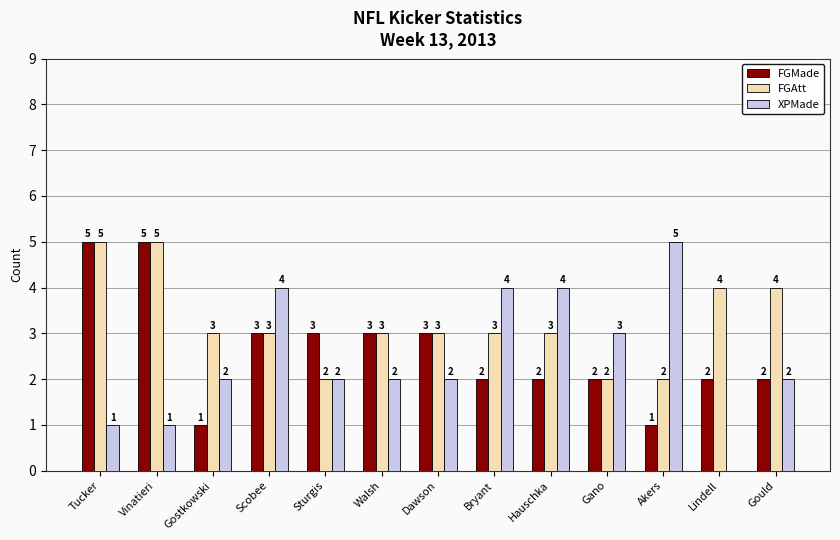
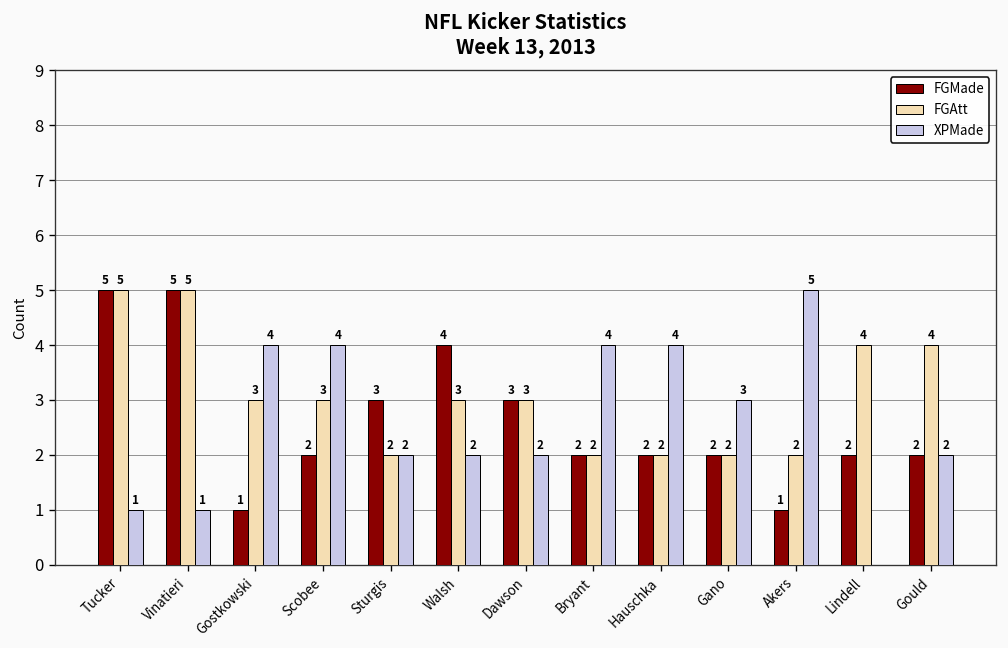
XPMade, Gostkowski: 2 -> 4
FGMade, Scobee: 3 -> 2
FGMade, Walsh: 3 -> 4
FGAtt, Bryant: 3 -> 2
FGAtt, Hauschka: 3 -> 2
